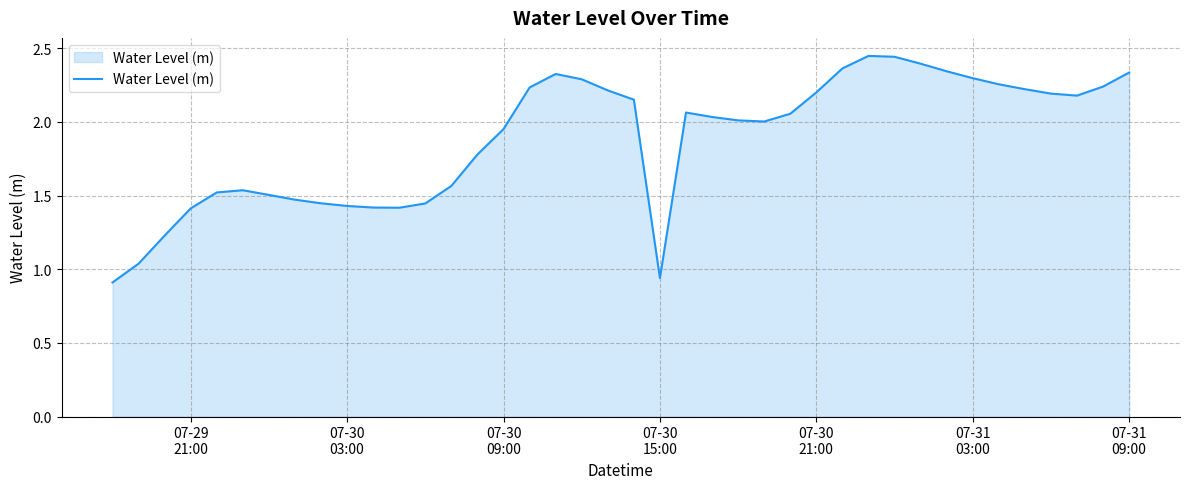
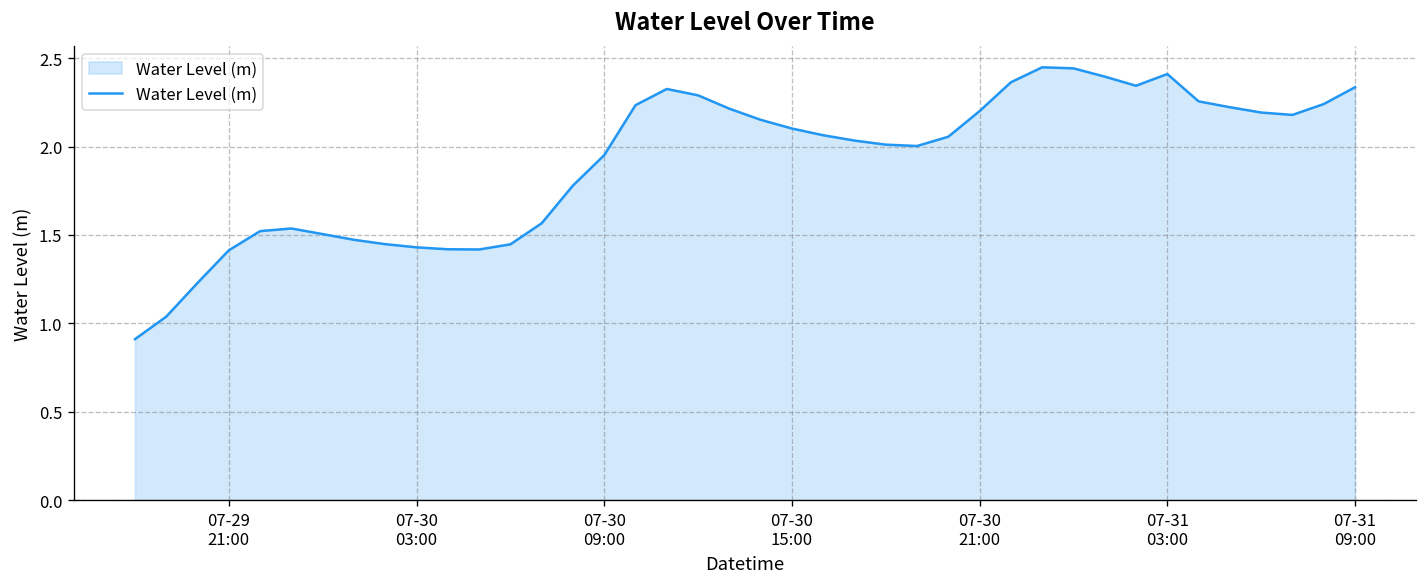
07-30 15:00: 0.94 -> 2.10
07-31 03:00: 2.30 -> 2.41
